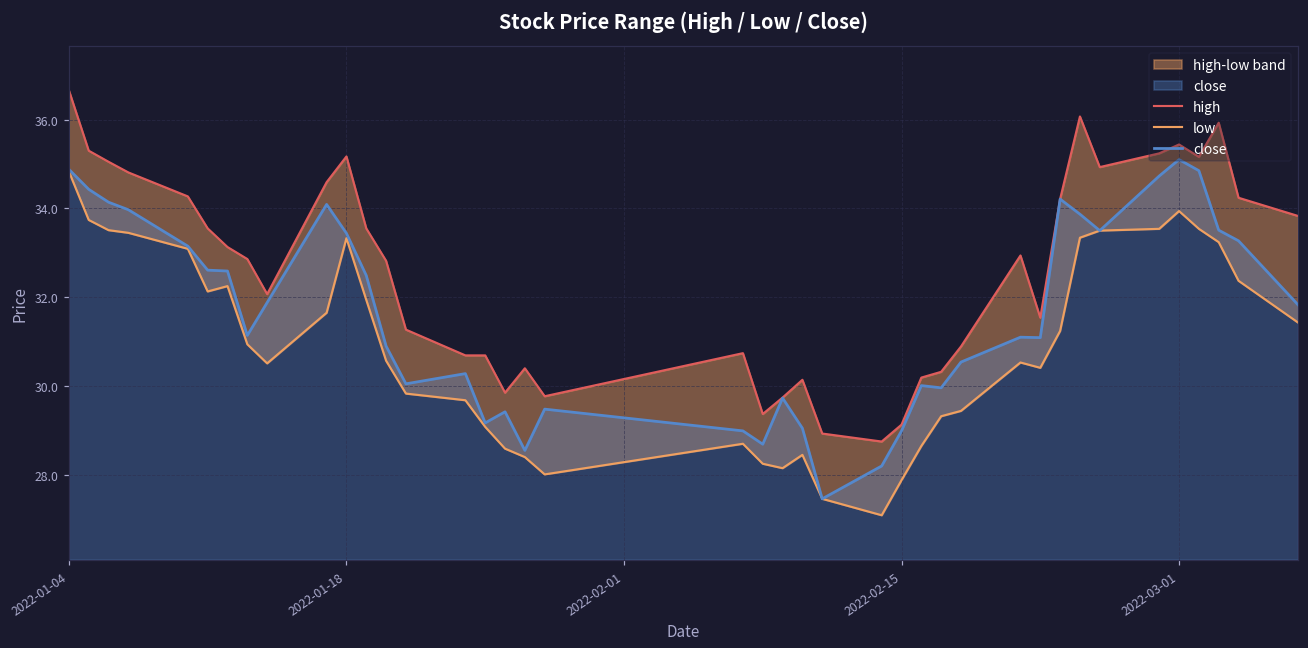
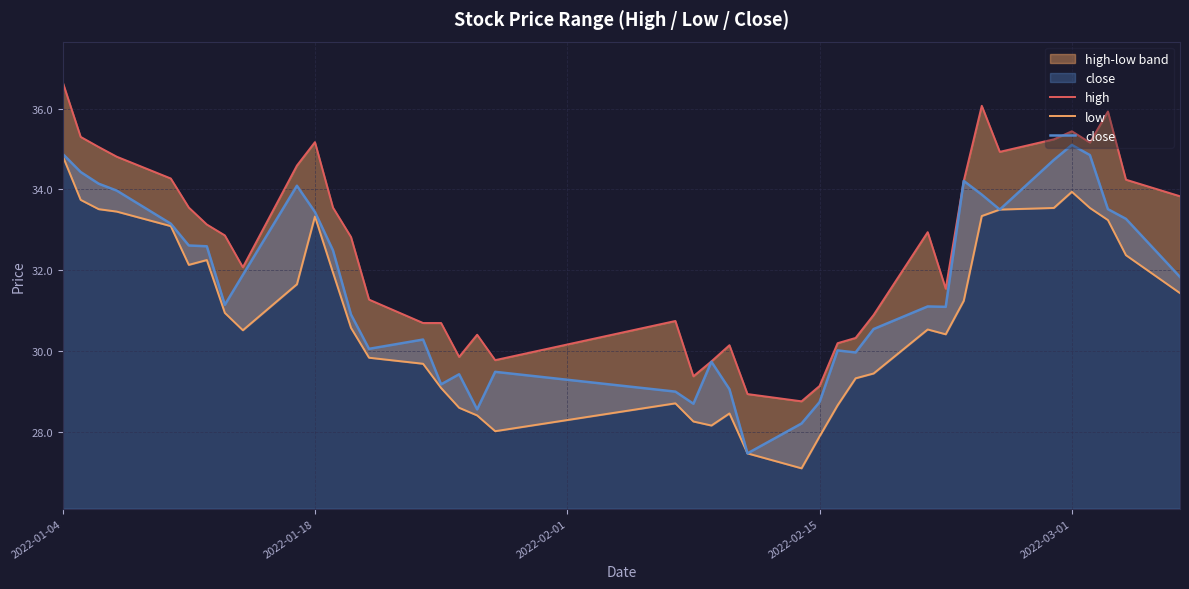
close, 2022-02-15: 29.0 -> 28.7
